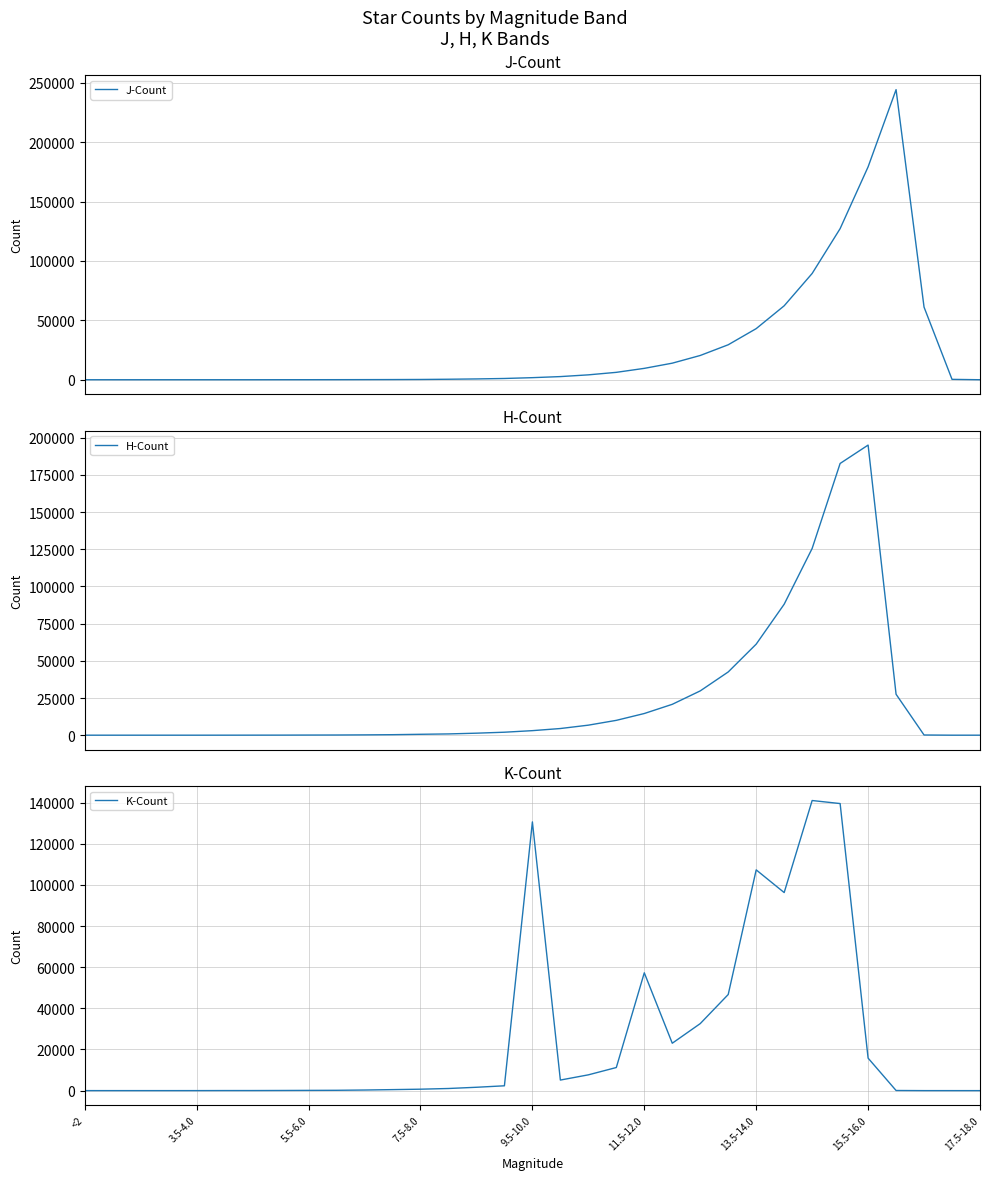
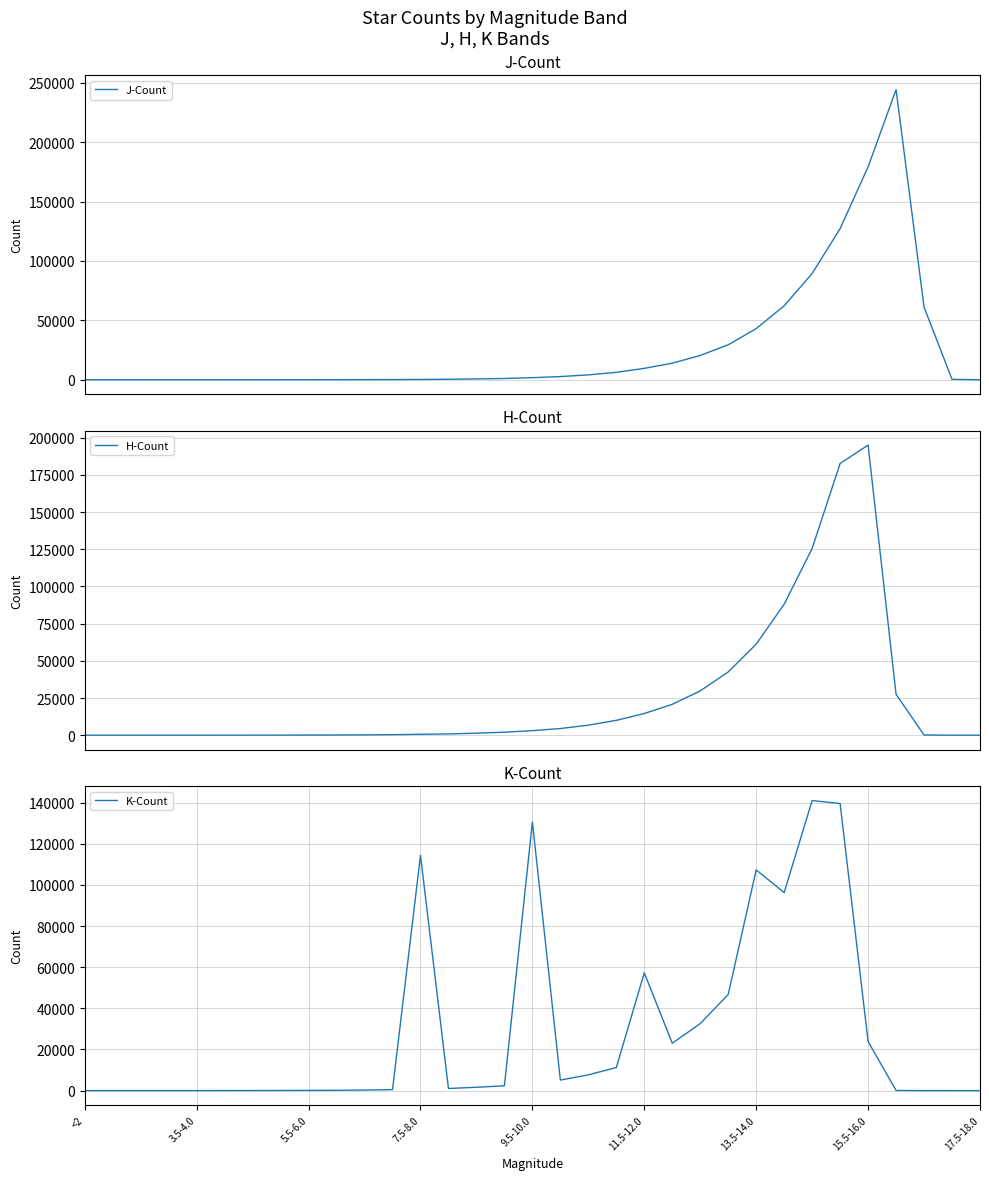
K-Count, 7.5-8.0: 1000 -> 114000
K-Count, 15.5-16.0: 16000 -> 24000
